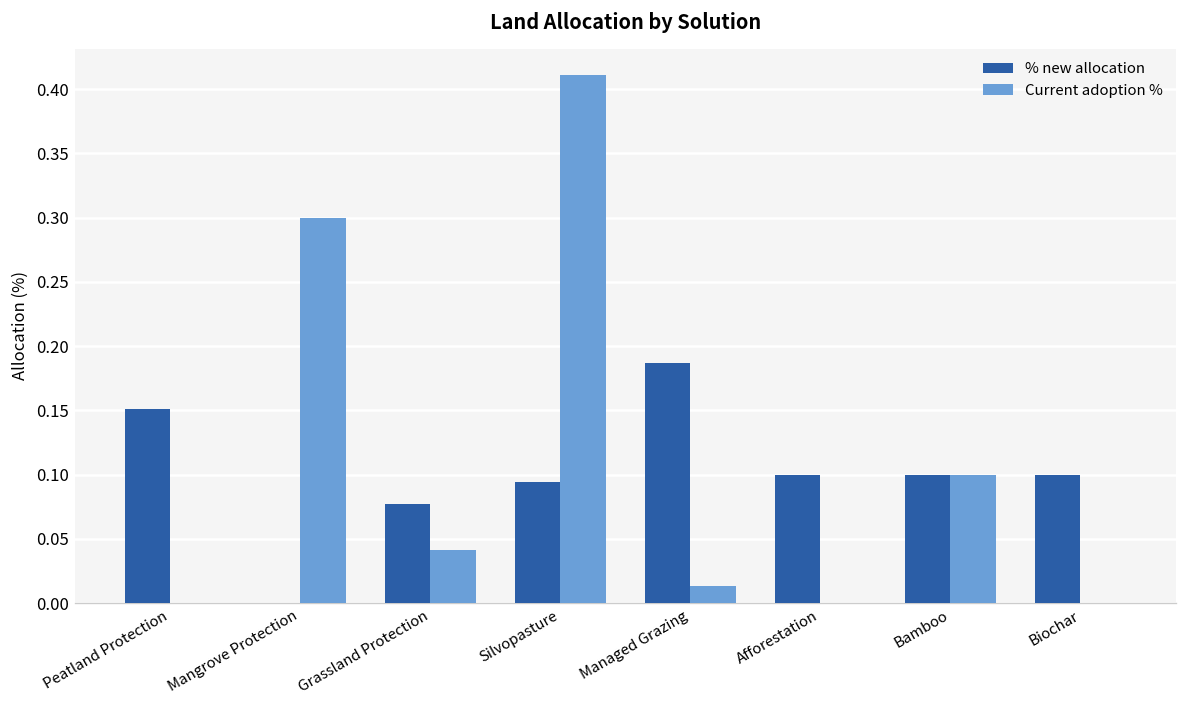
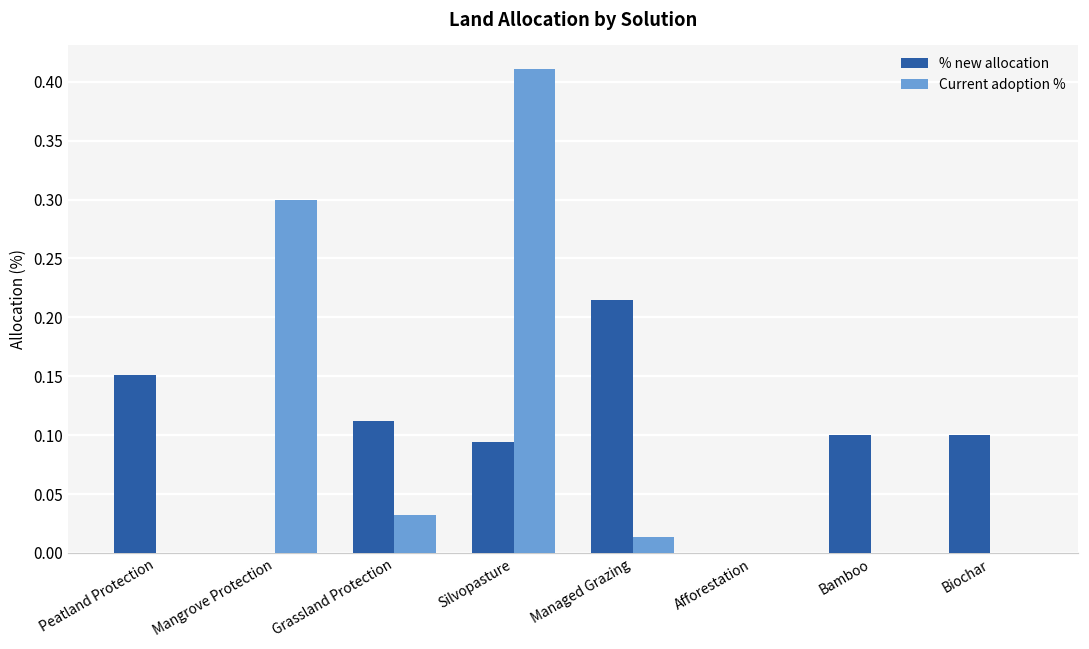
% new allocation, Grassland Protection: 0.077 -> 0.112
Current adoption %, Grassland Protection: 0.042 -> 0.032
% new allocation, Managed Grazing: 0.187 -> 0.215
% new allocation, Afforestation: 0.1 -> 0.0
Current adoption %, Bamboo: 0.1 -> 0.0
